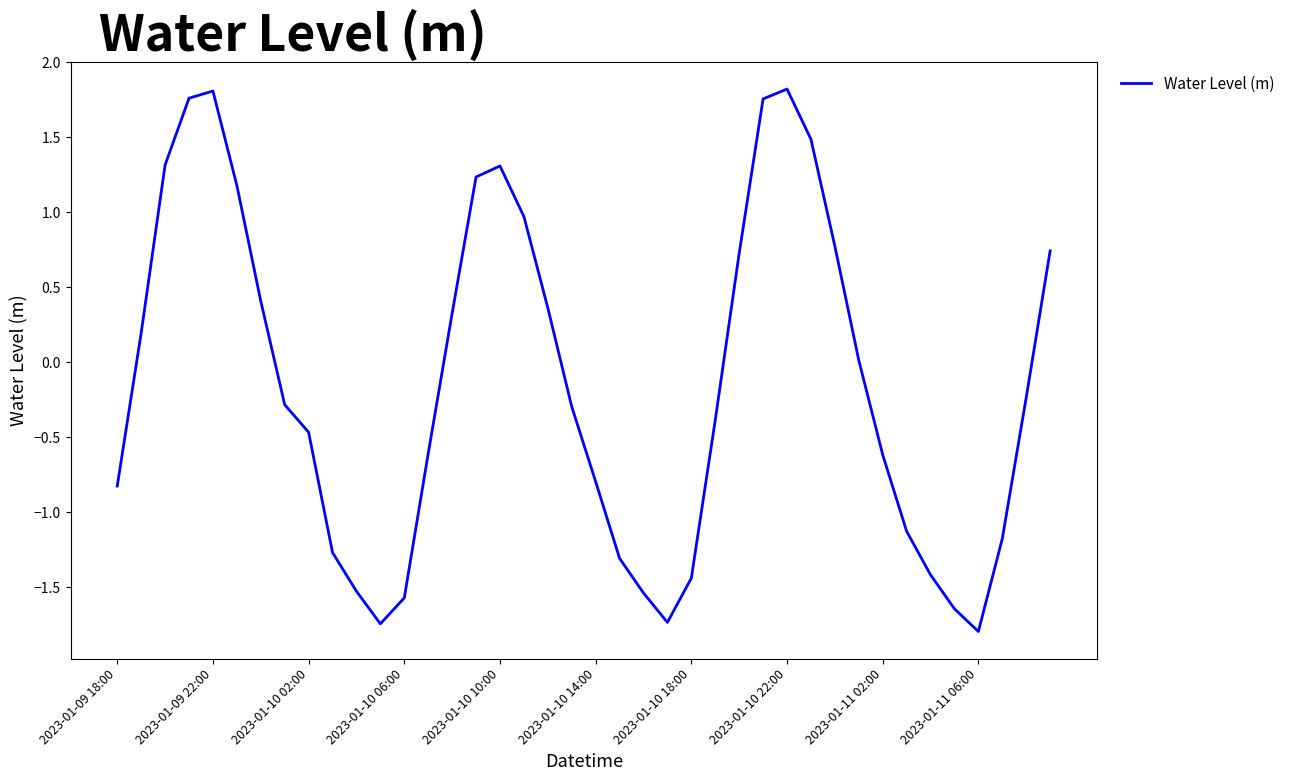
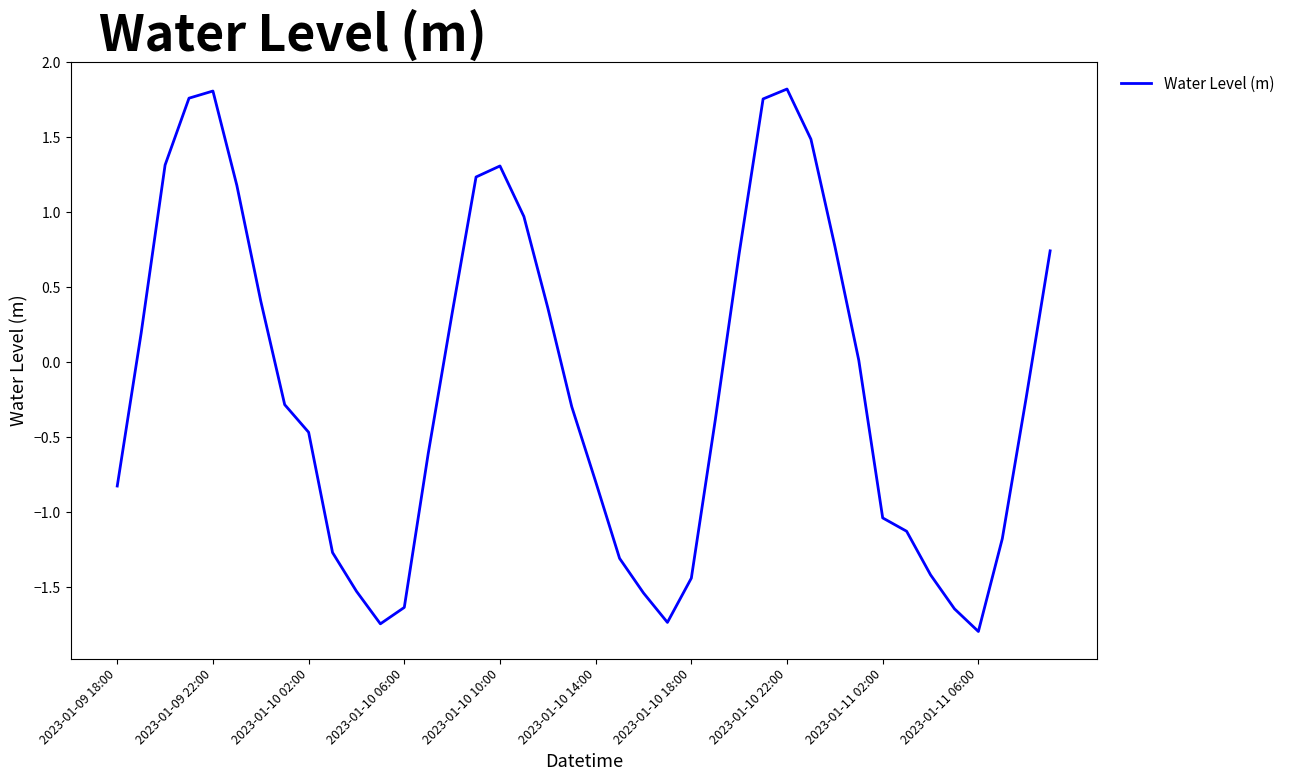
2023-01-10 06:00: -1.57 -> -1.63
2023-01-11 02:00: -0.62 -> -1.04
